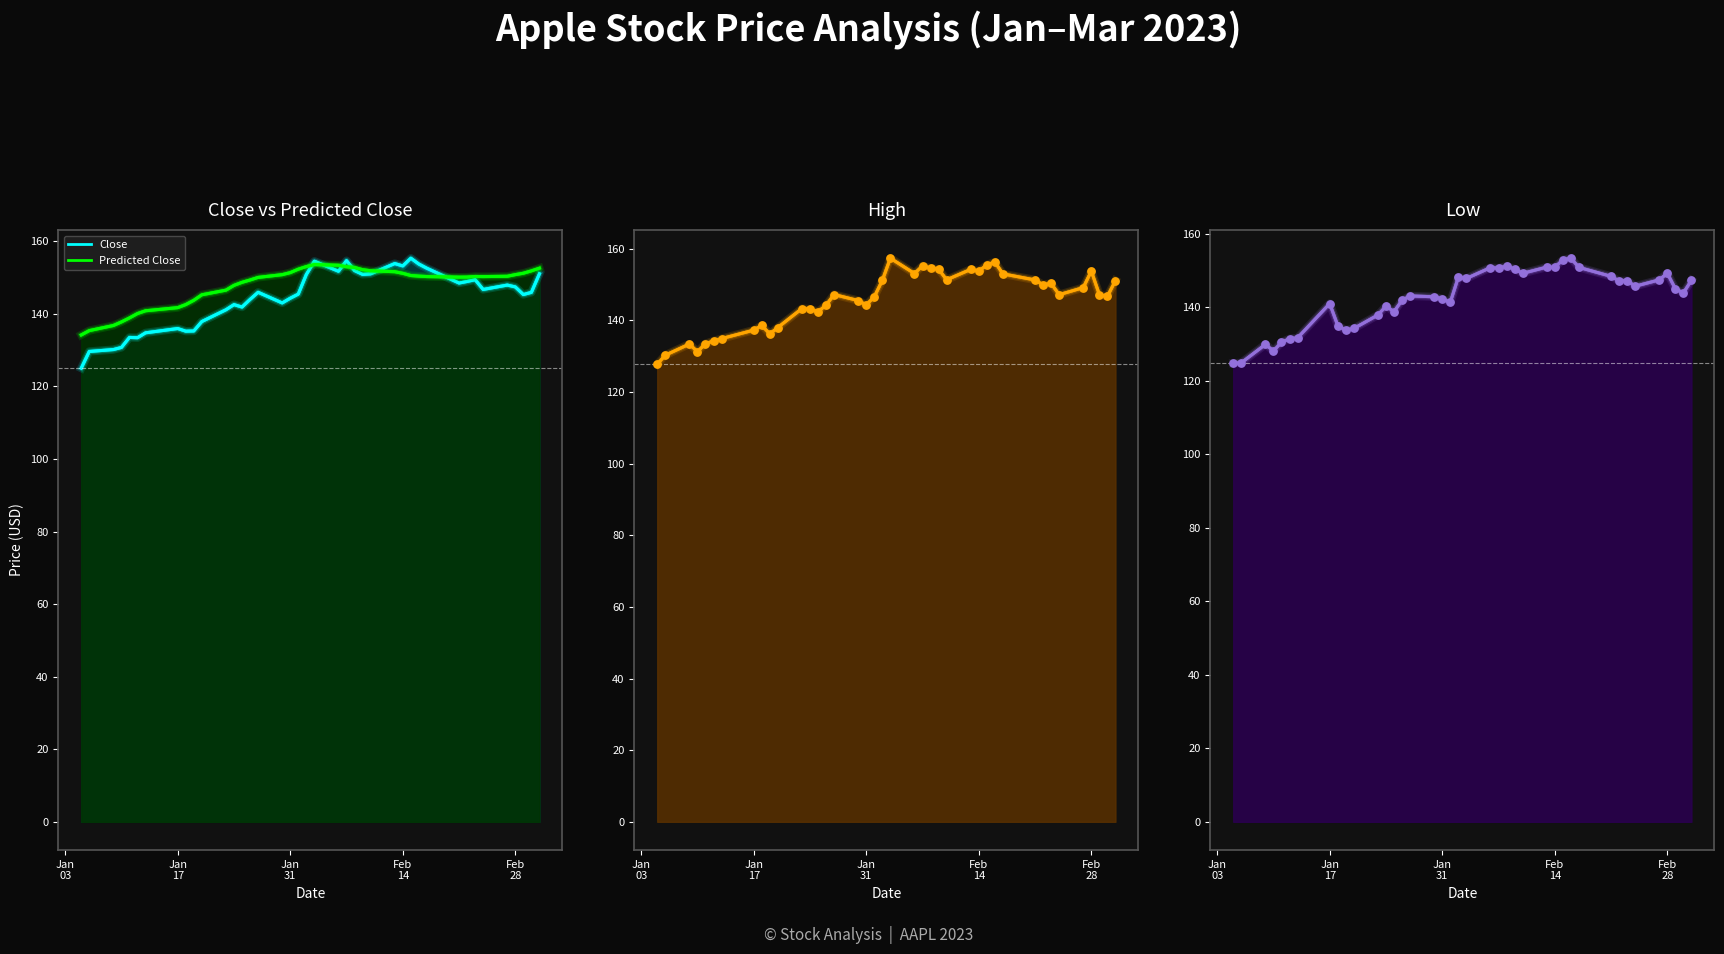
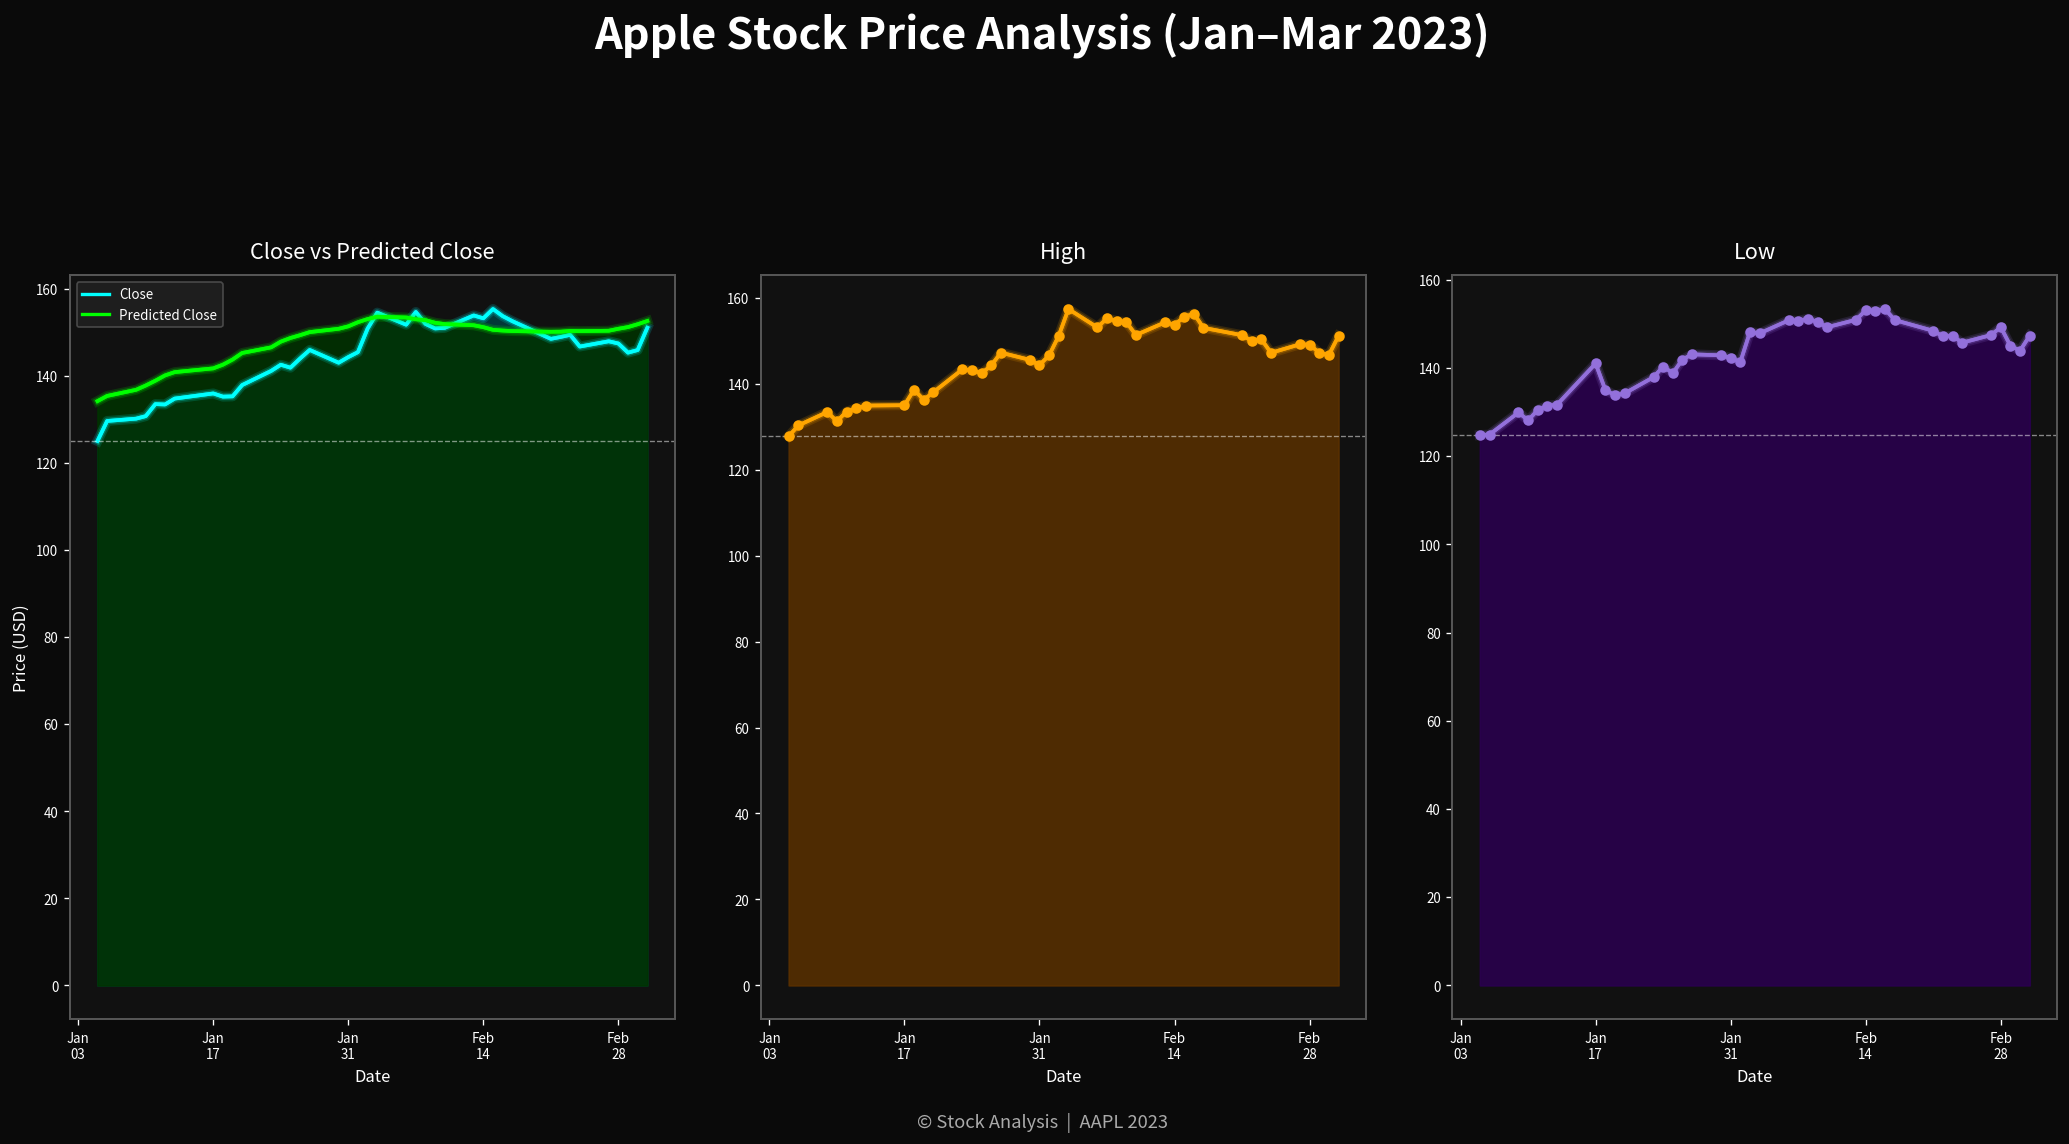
High, Jan 17: 137 -> 135
High, Feb 28: 154 -> 149
Low, Feb 14: 151 -> 153
